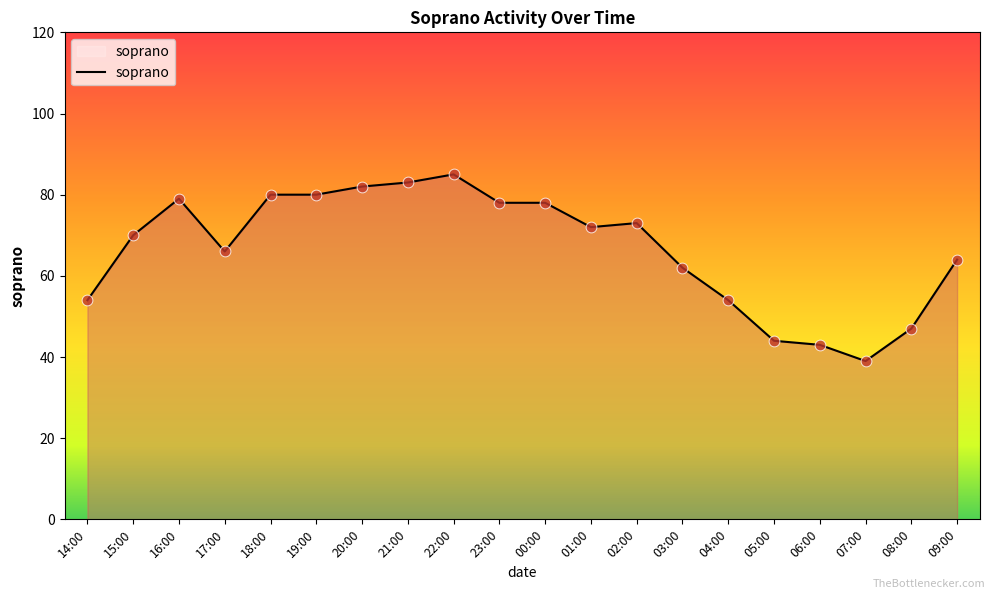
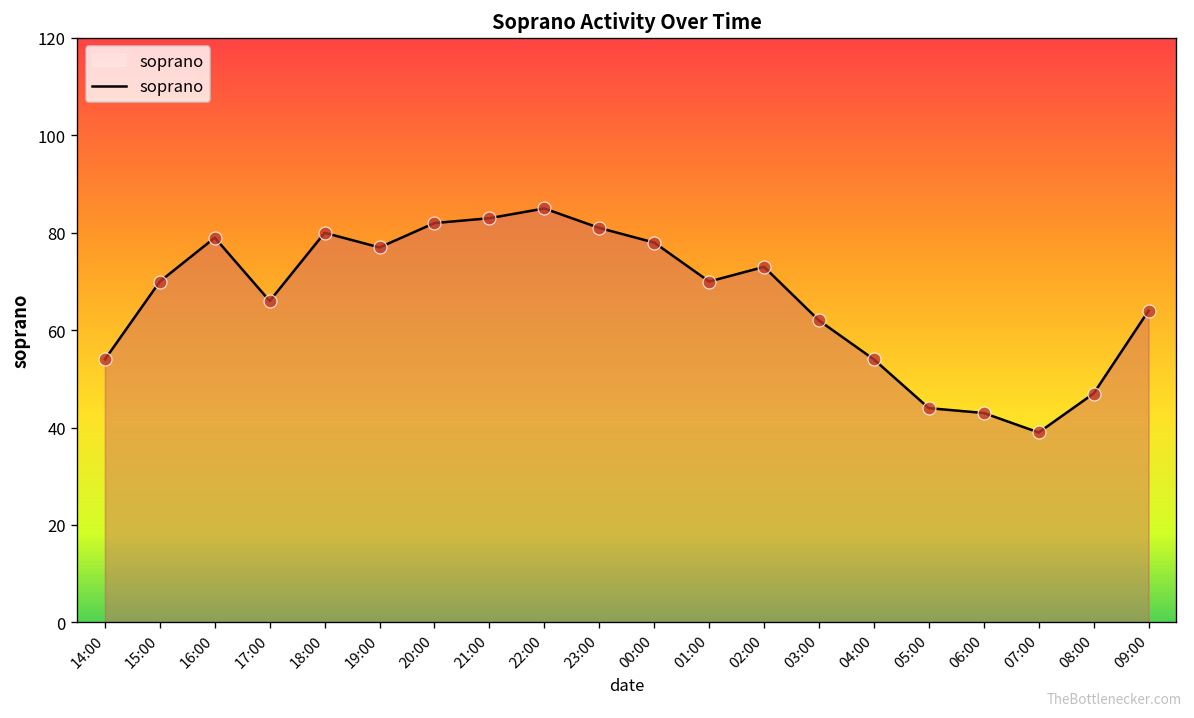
19:00: 80 -> 77
23:00: 78 -> 81
01:00: 72 -> 70
